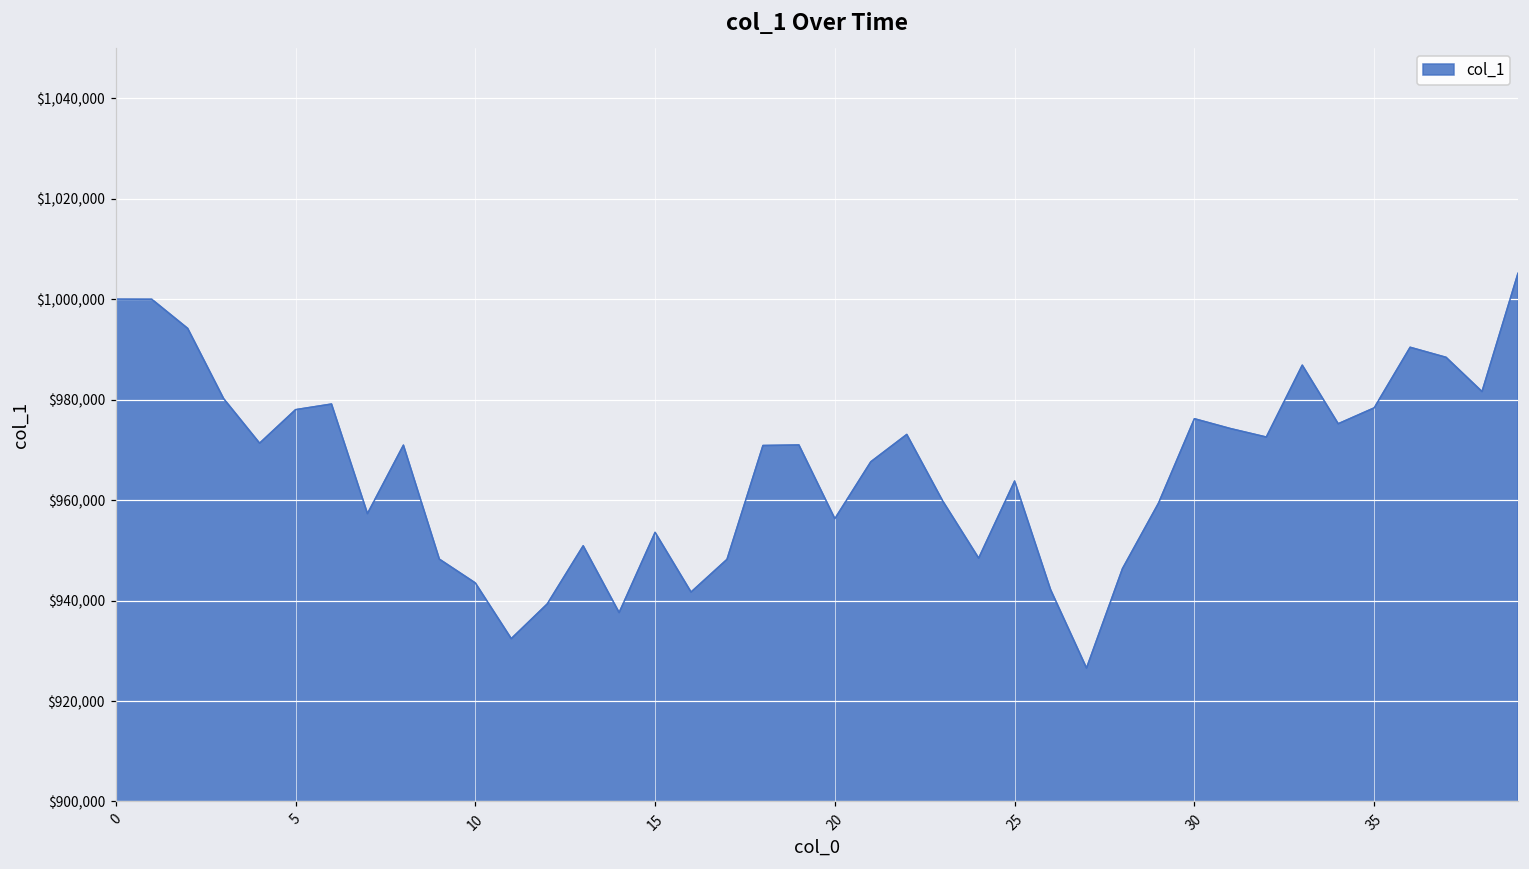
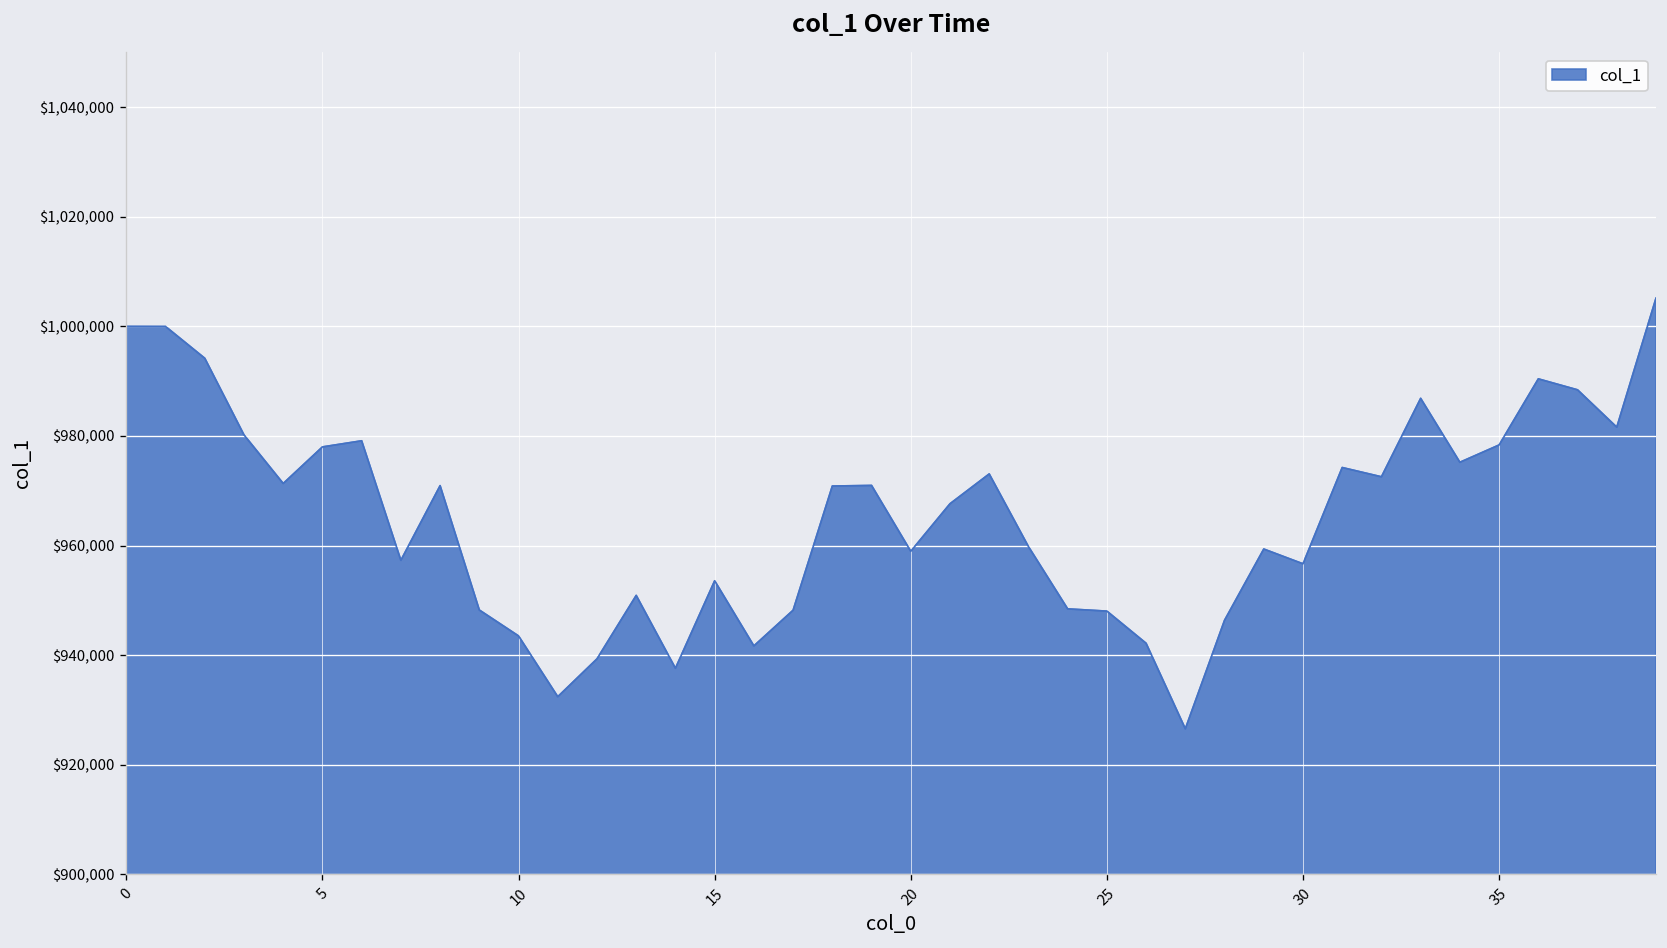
20: $956,000 -> $959,000
25: $964,000 -> $948,000
30: $976,000 -> $957,000
